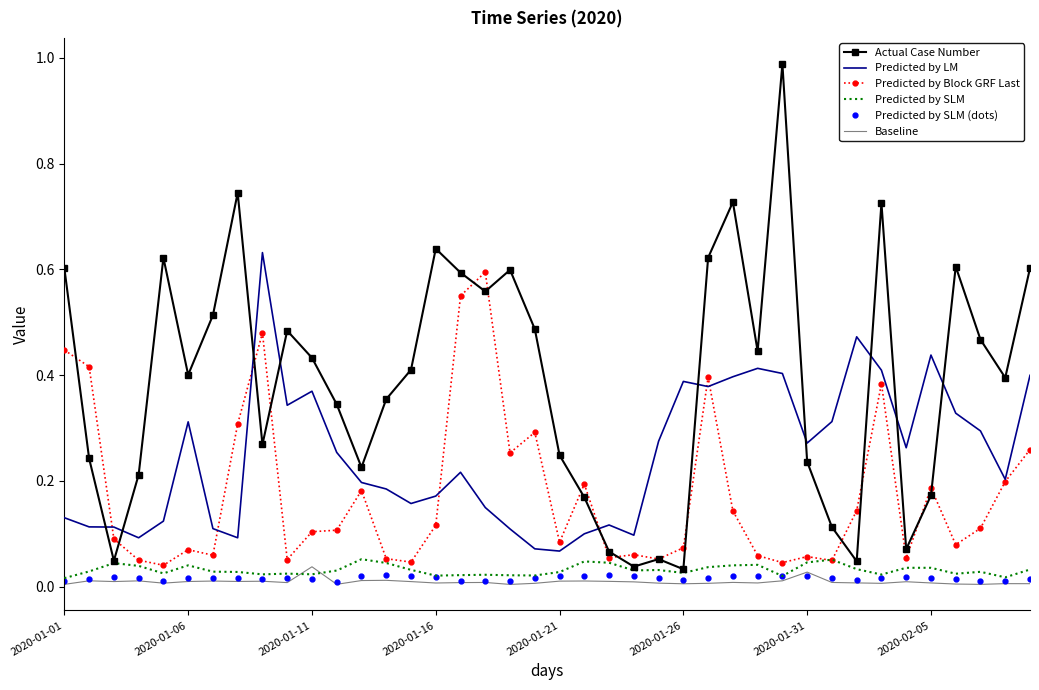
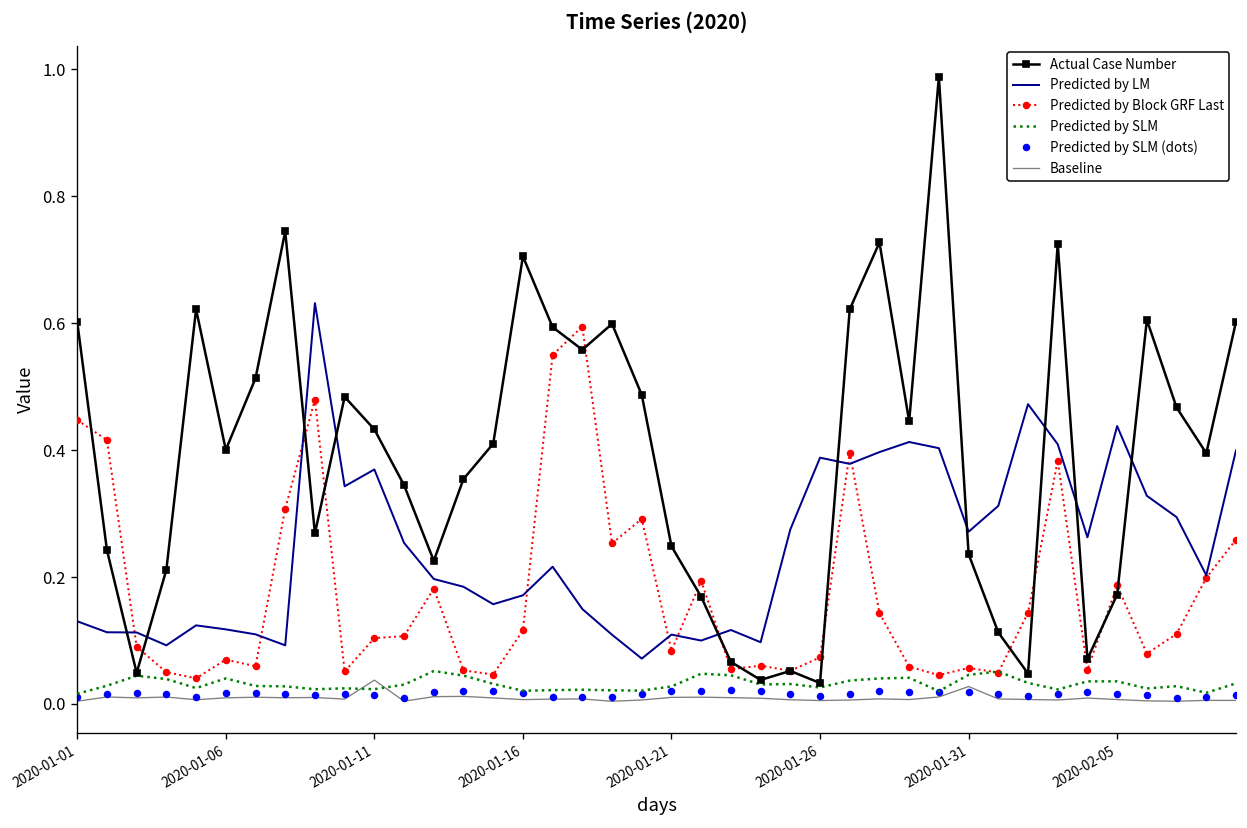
Predicted by LM, 2020-01-06: 0.31 -> 0.12
Actual Case Number, 2020-01-16: 0.64 -> 0.71
Predicted by LM, 2020-01-21: 0.07 -> 0.11
